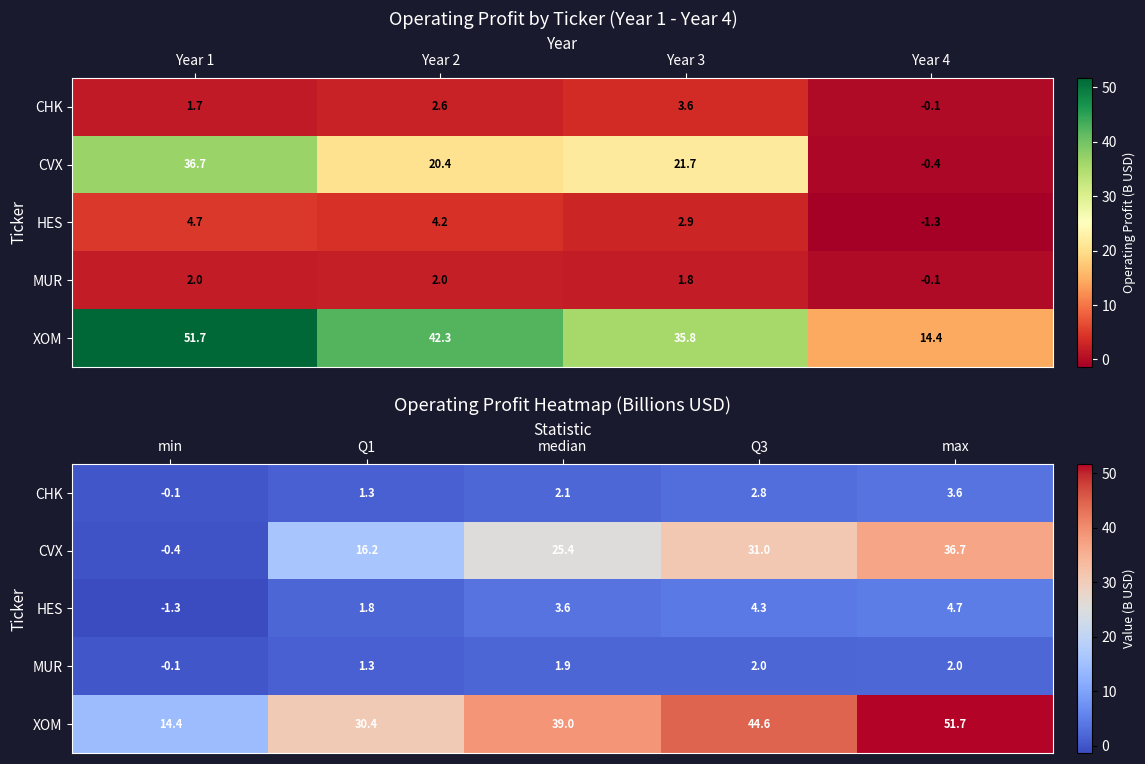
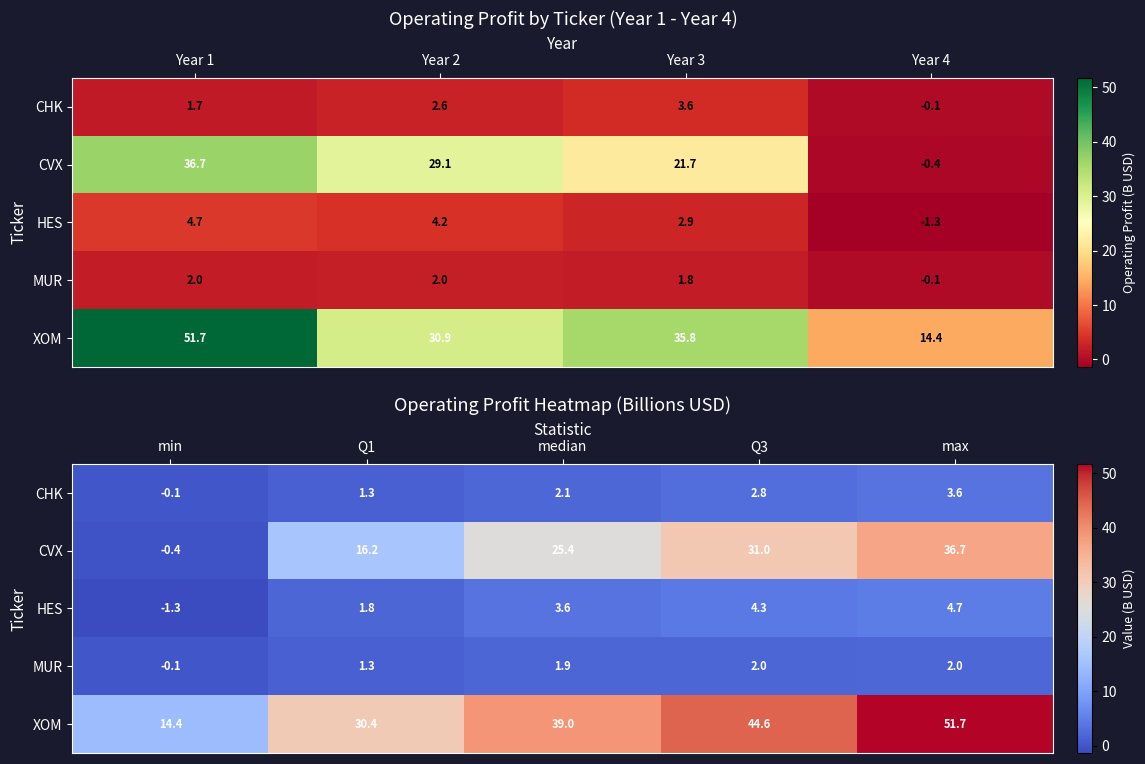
Operating Profit by Ticker (Year 1 - Year 4), CVX, Year 2: 20.4 -> 29.1
Operating Profit by Ticker (Year 1 - Year 4), XOM, Year 2: 42.3 -> 30.9
